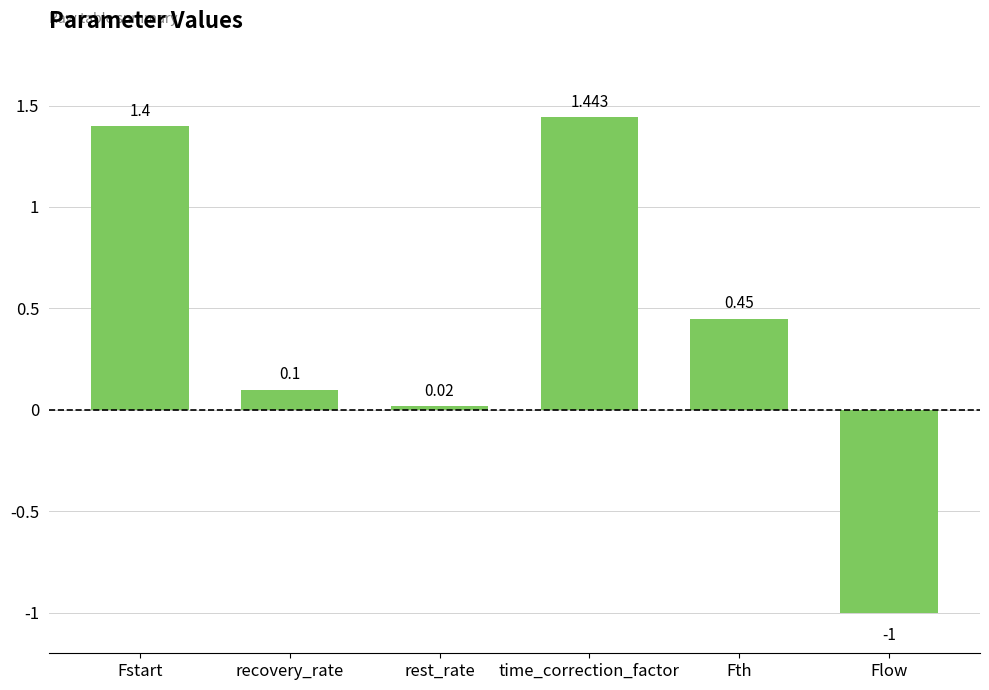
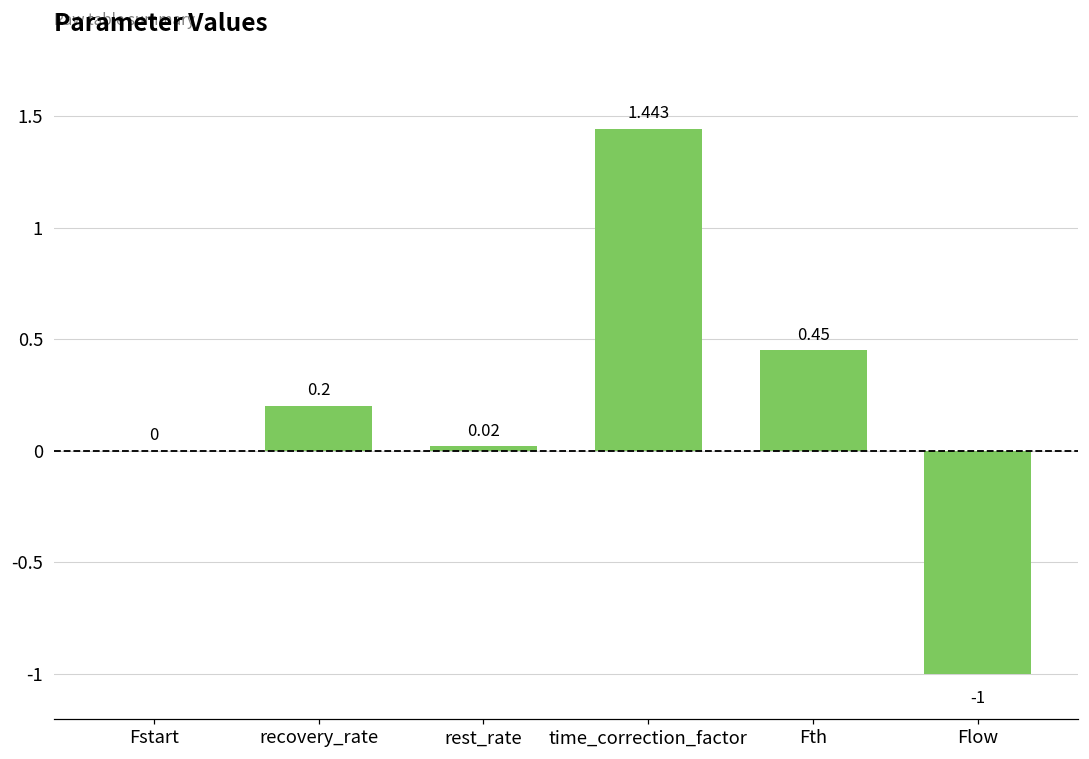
Fstart: 1.4 -> 0
recovery_rate: 0.1 -> 0.2
